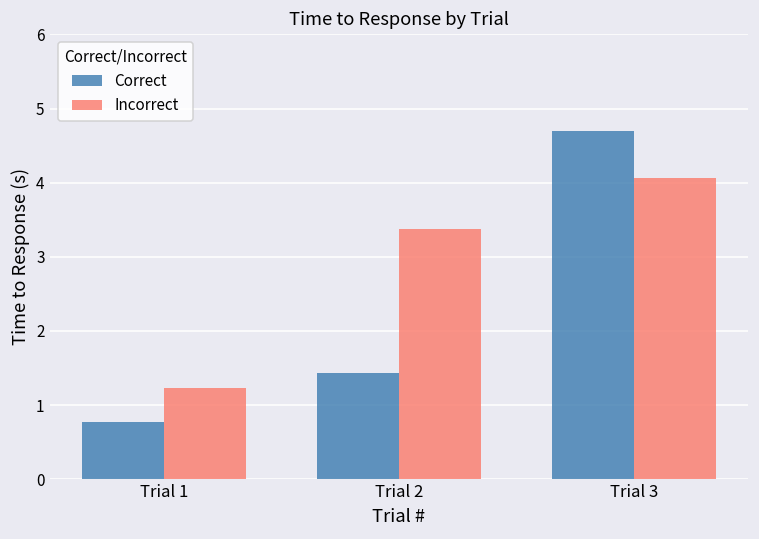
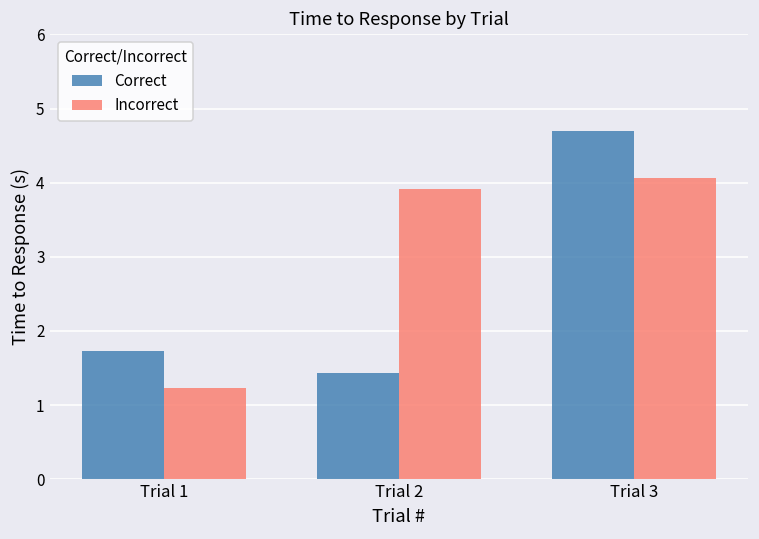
Correct, Trial 1: 0.8 -> 1.7
Incorrect, Trial 2: 3.4 -> 3.9
